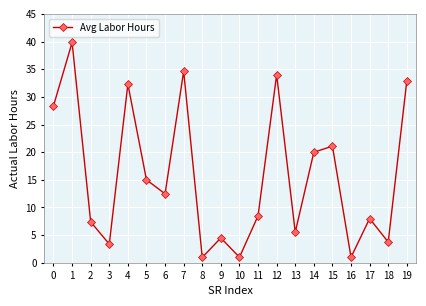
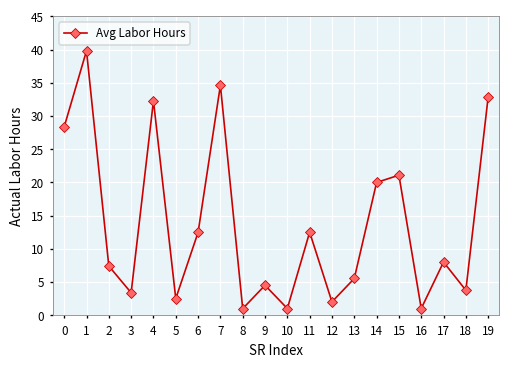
5: 15 -> 3
11: 9 -> 13
12: 34 -> 2
